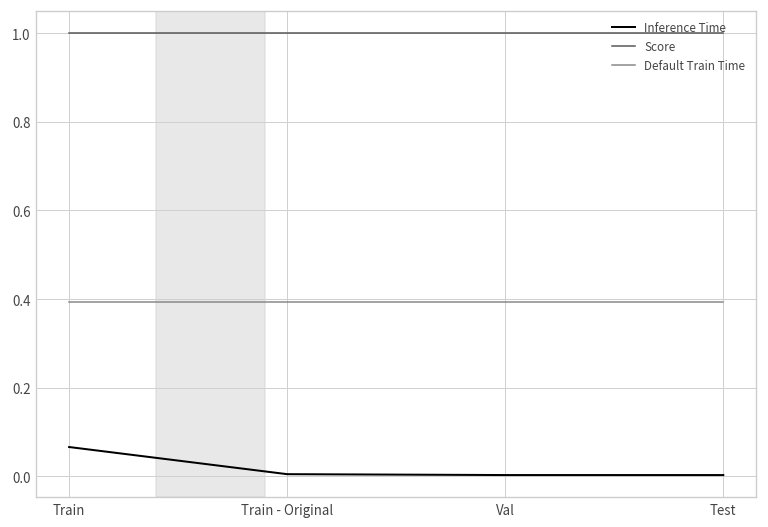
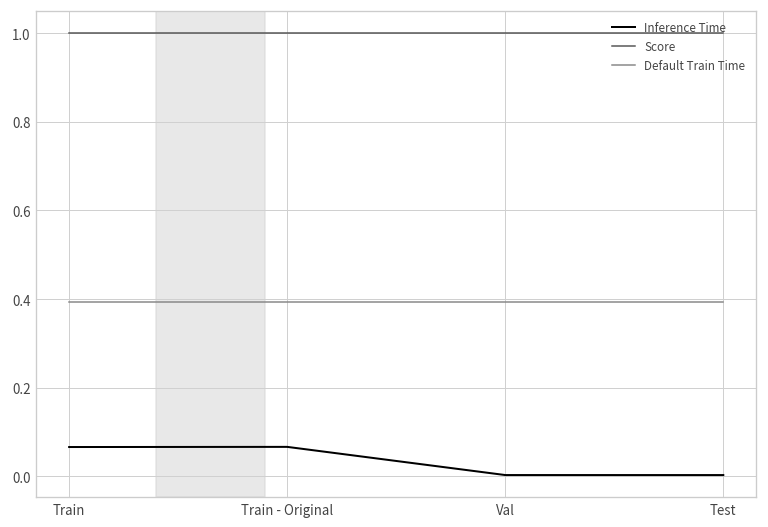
Inference Time, Train - Original: 0.01 -> 0.07
